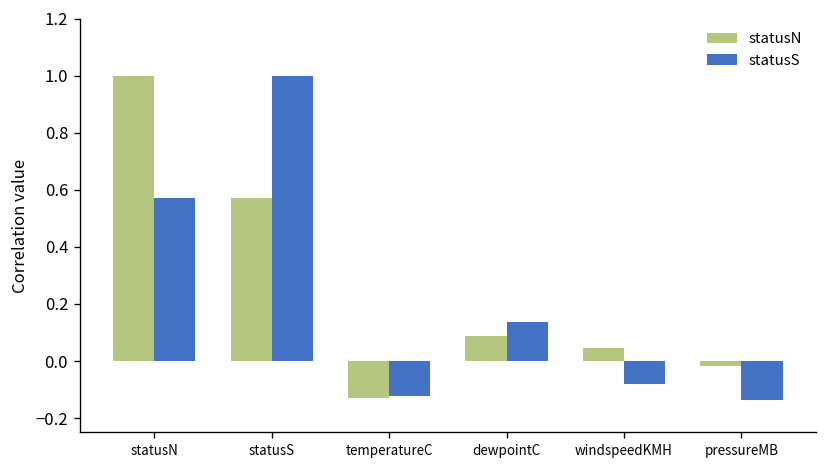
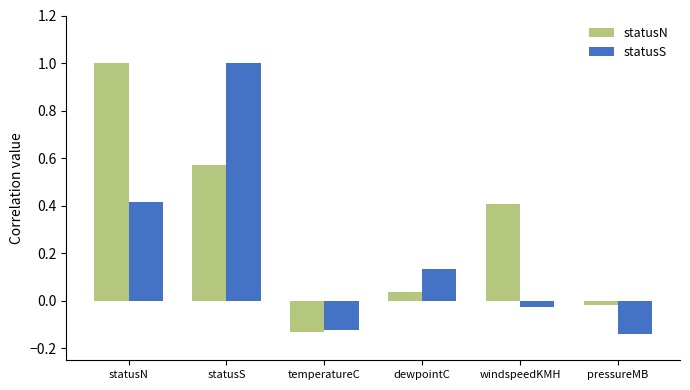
statusS, statusN: 0.57 -> 0.41
statusN, dewpointC: 0.09 -> 0.04
statusN, windspeedKMH: 0.05 -> 0.41
statusS, windspeedKMH: -0.08 -> -0.02
